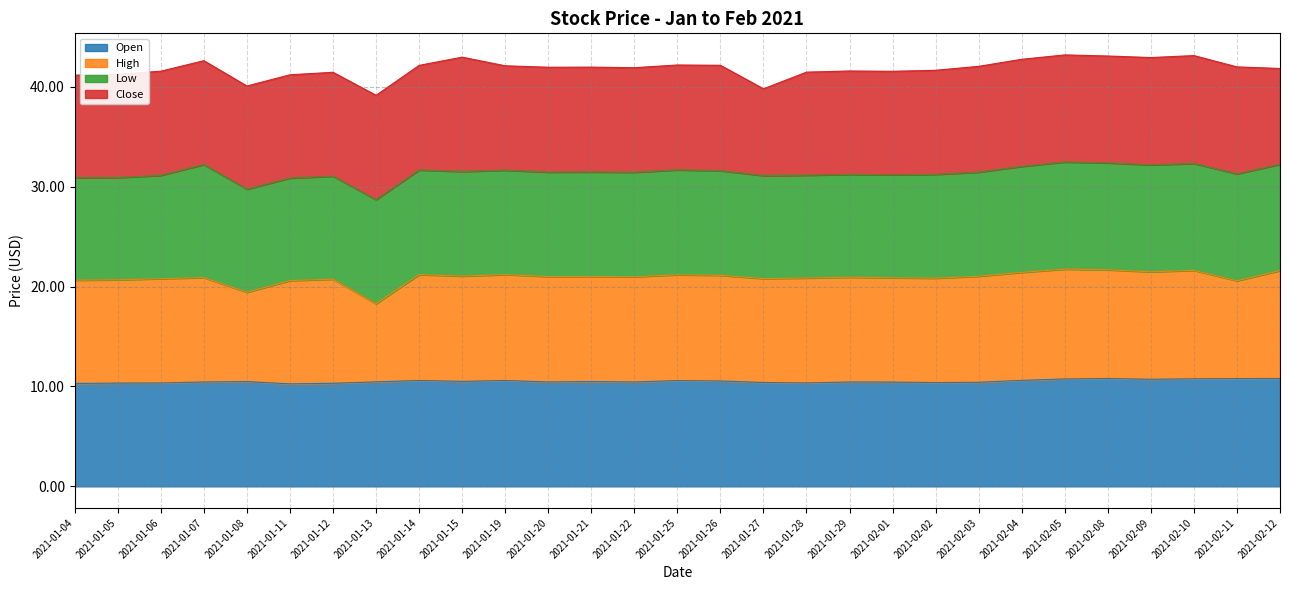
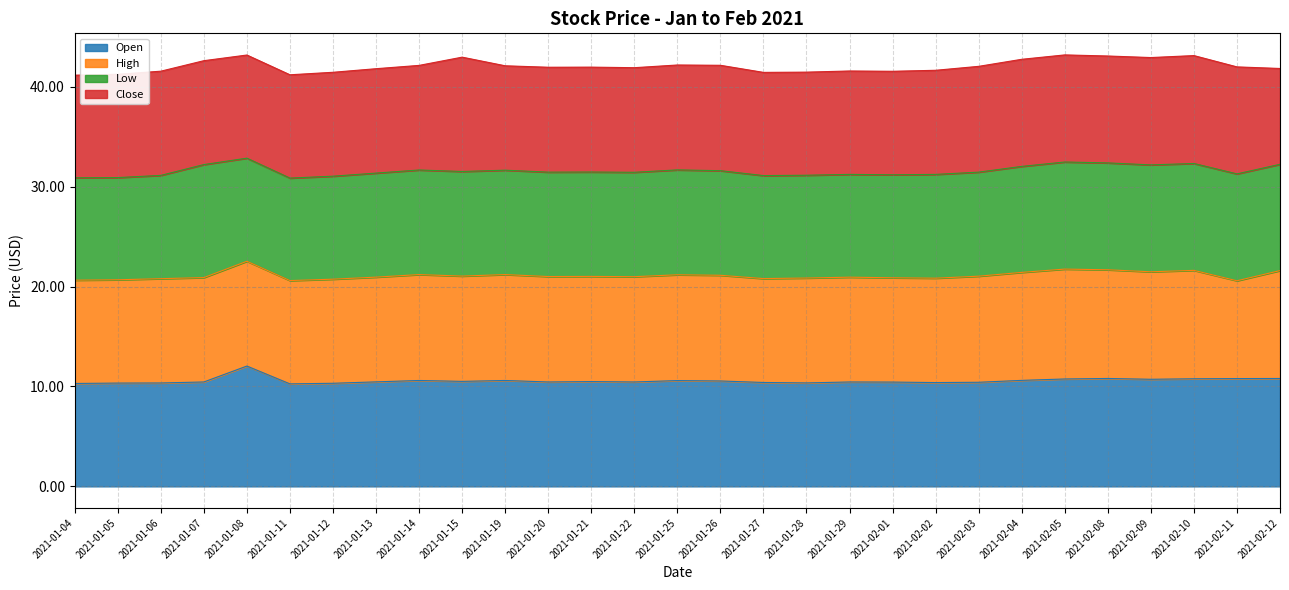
Open, 2021-01-08: 10 -> 12
High, 2021-01-08: 9 -> 10
High, 2021-01-13: 8 -> 10
Close, 2021-01-27: 9 -> 10
